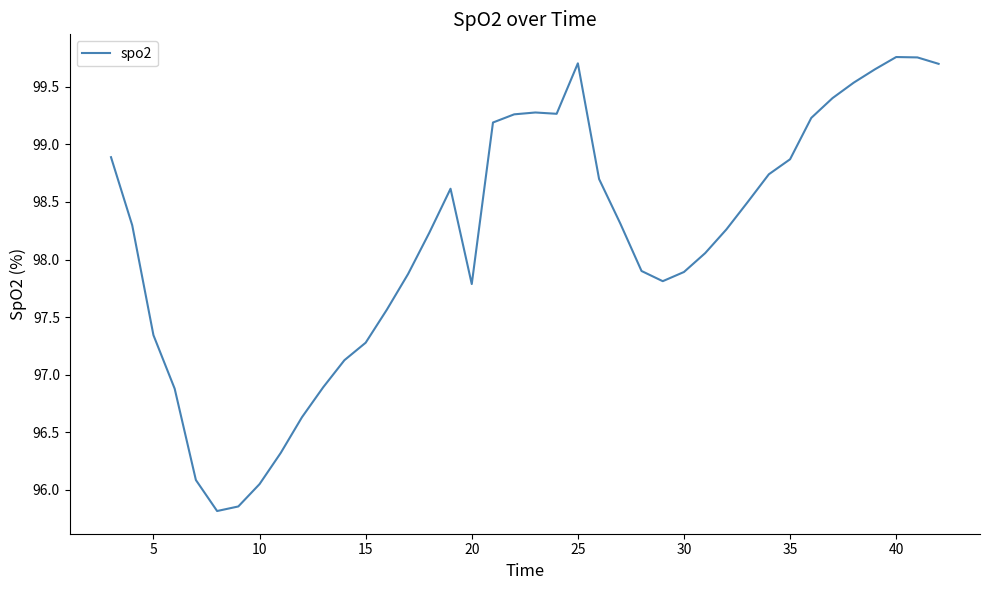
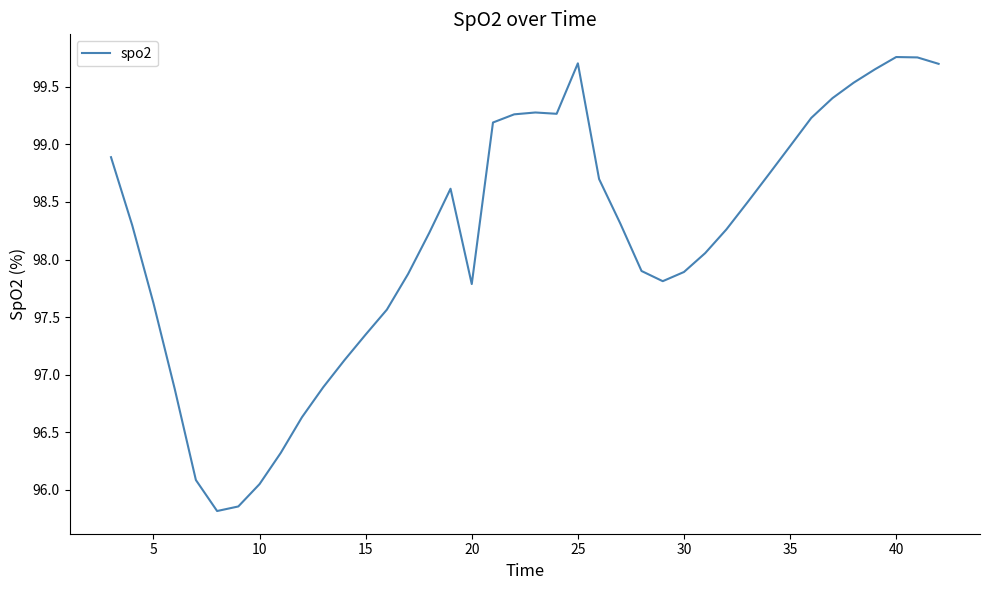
5: 97.34 -> 97.62
15: 97.28 -> 97.35
35: 98.87 -> 98.98
